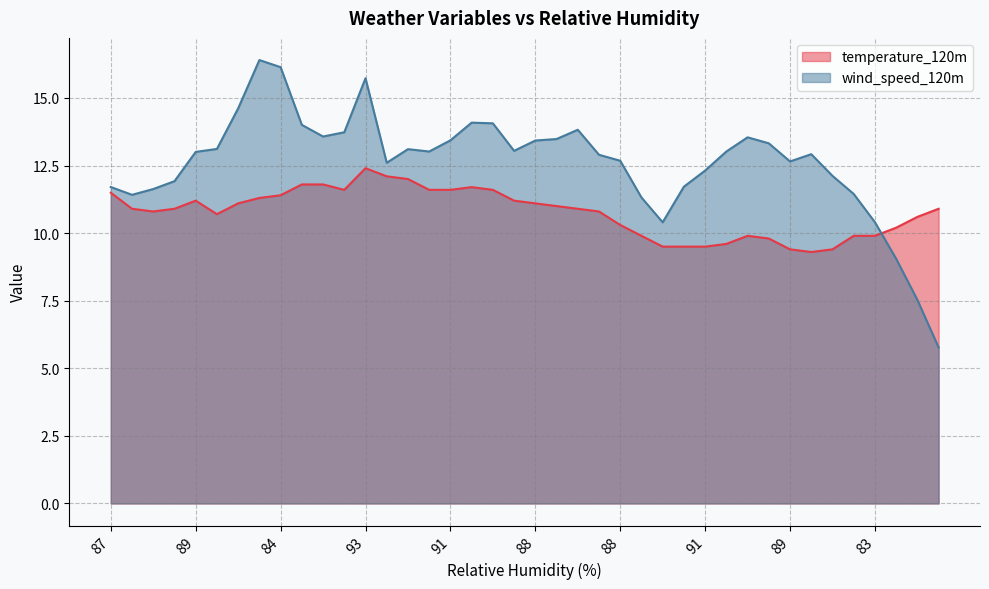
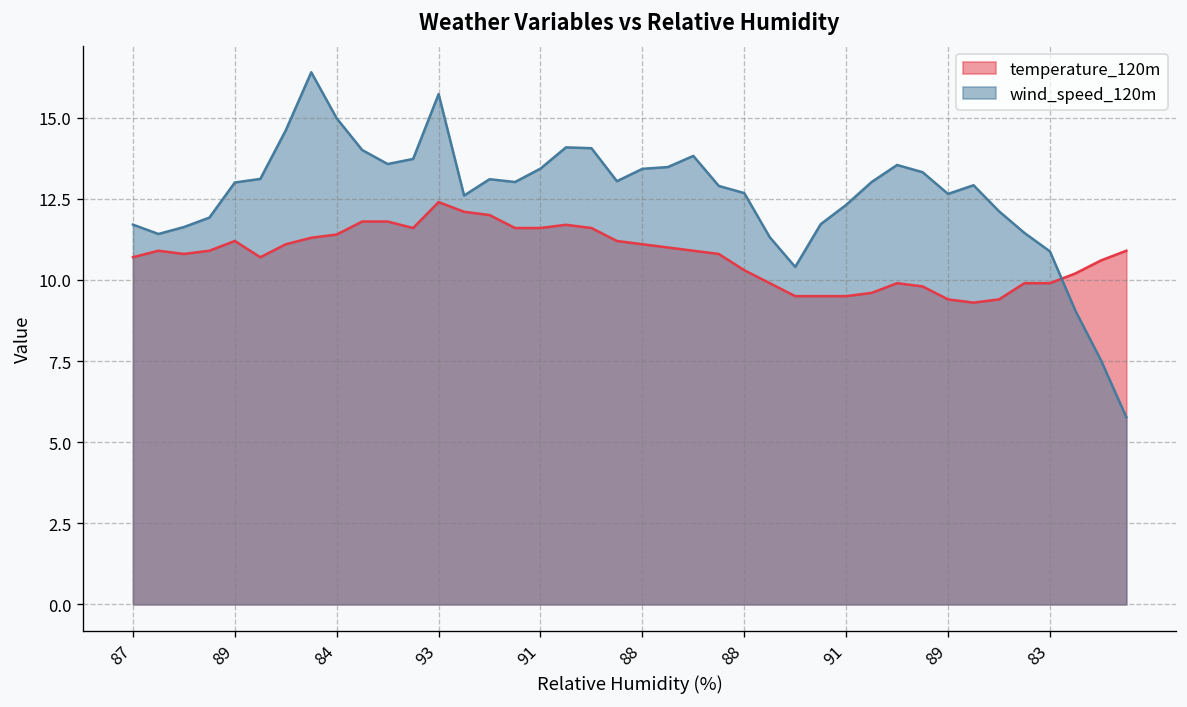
temperature_120m, 87: 11.5 -> 10.7
wind_speed_120m, 84: 16.1 -> 15.0
wind_speed_120m, 83: 10.4 -> 10.9
